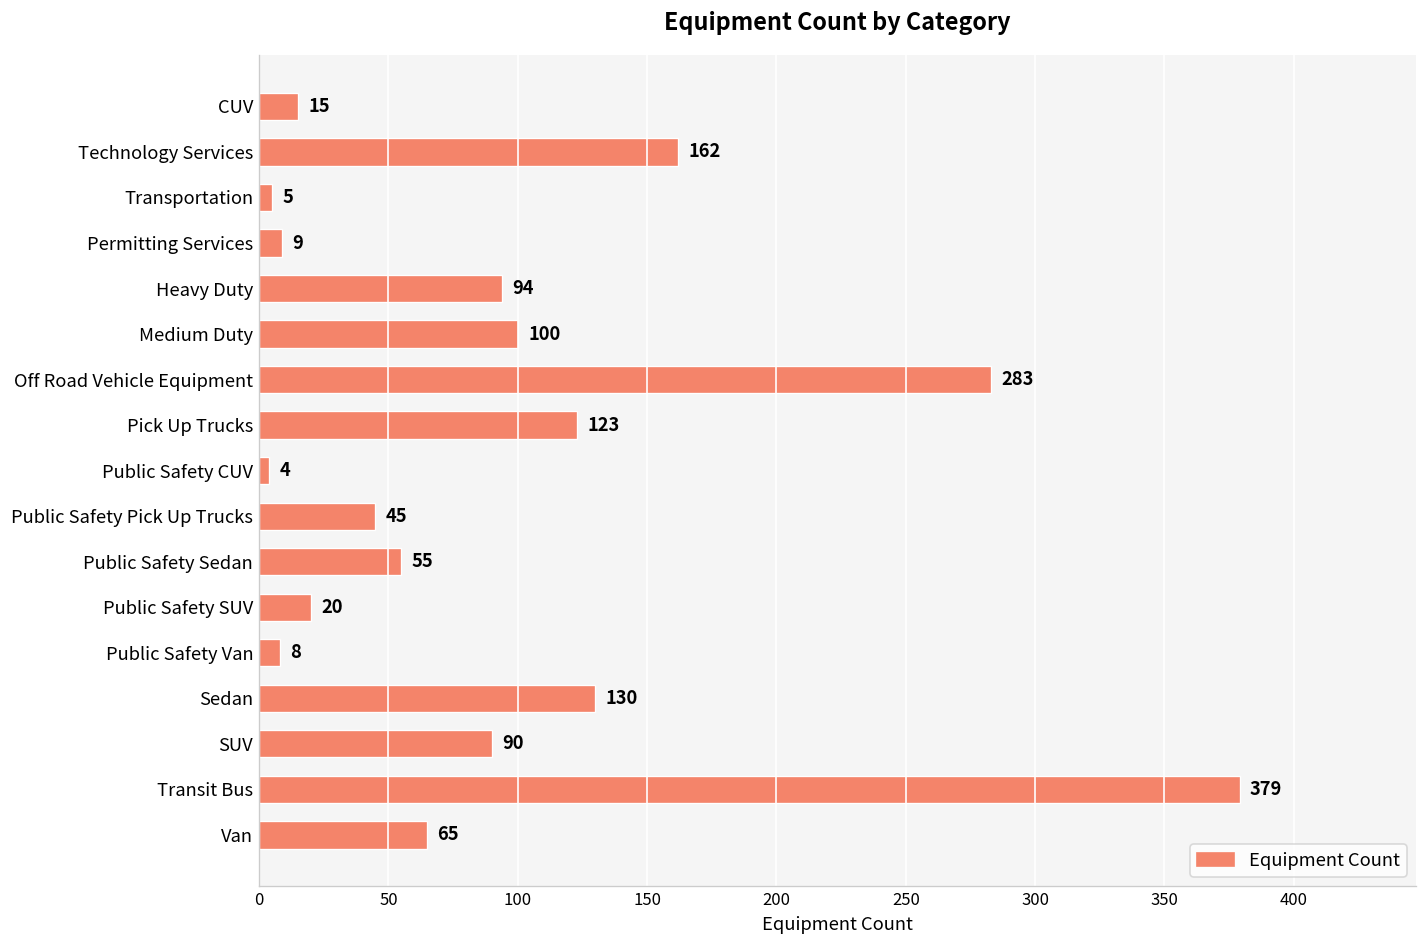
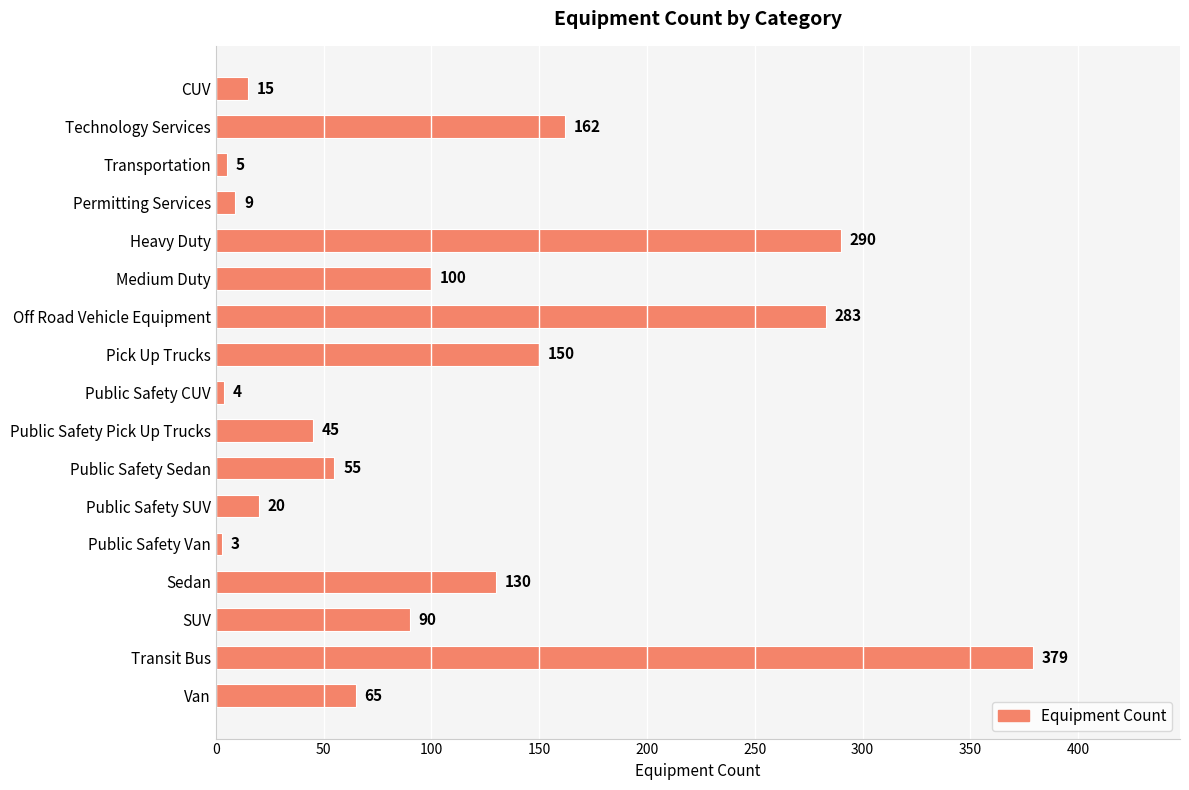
Heavy Duty: 94 -> 290
Pick Up Trucks: 123 -> 150
Public Safety Van: 8 -> 3
